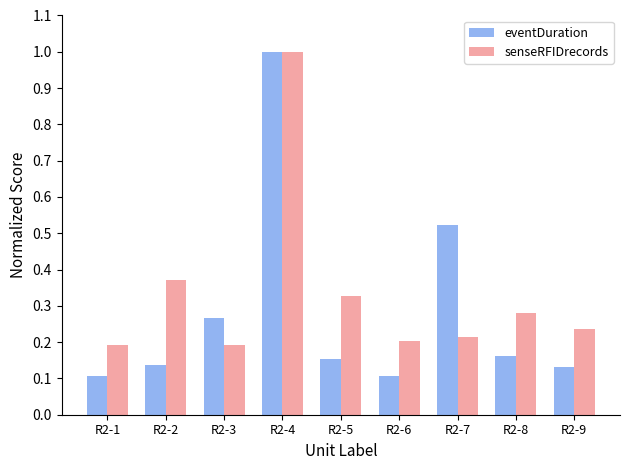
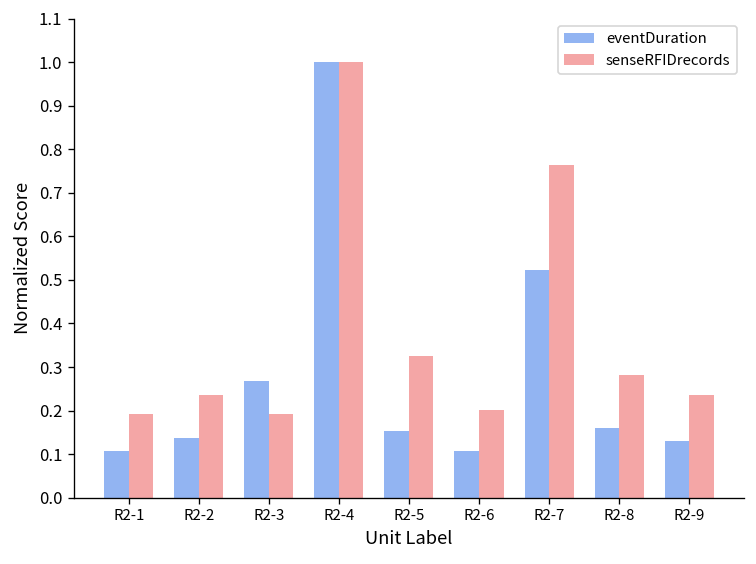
senseRFIDrecords, R2-2: 0.37 -> 0.24
senseRFIDrecords, R2-7: 0.21 -> 0.76
